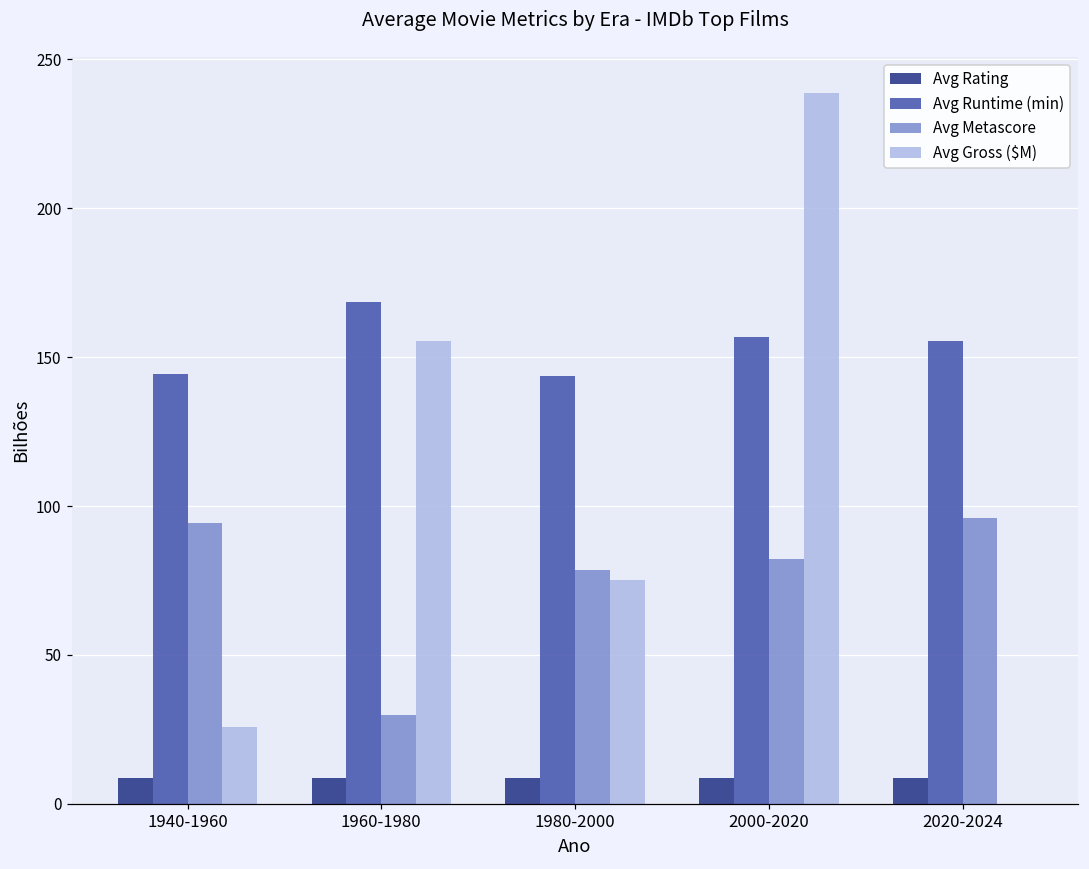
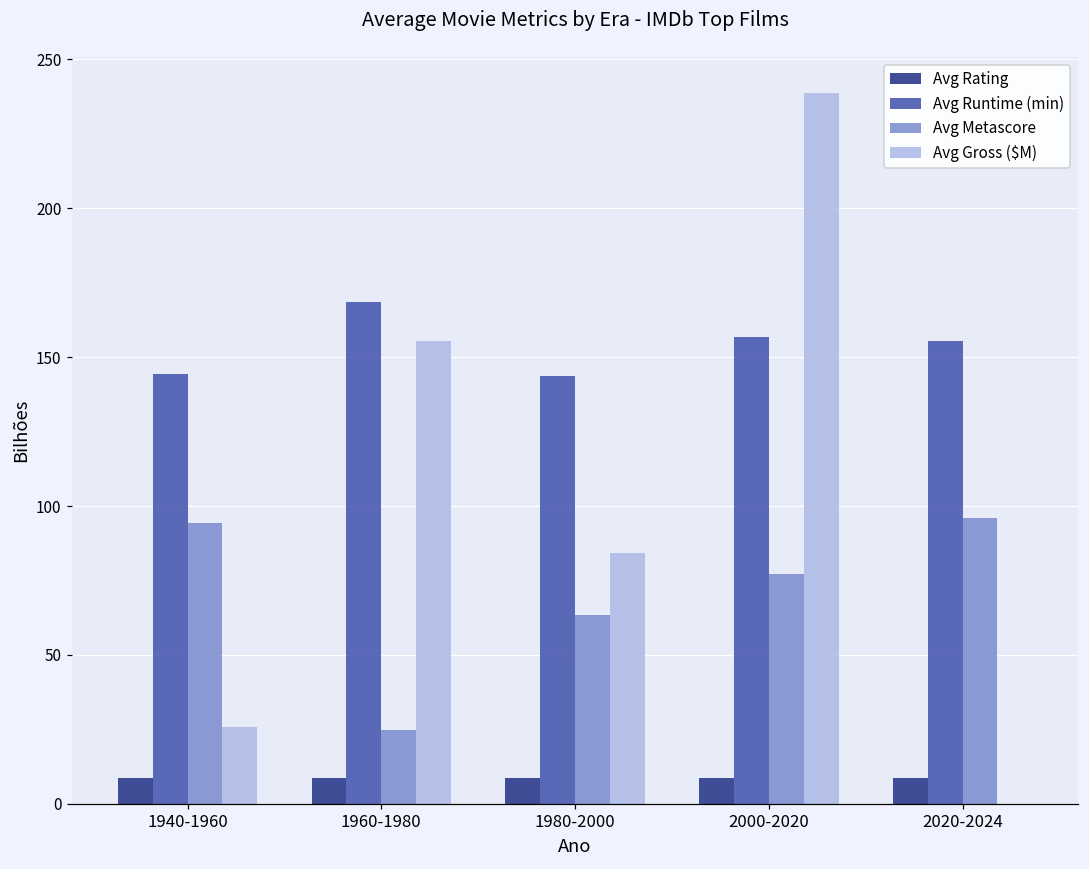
Avg Metascore, 1960-1980: 30 -> 25
Avg Metascore, 1980-2000: 79 -> 63
Avg Gross ($M), 1980-2000: 75 -> 84
Avg Metascore, 2000-2020: 82 -> 77
